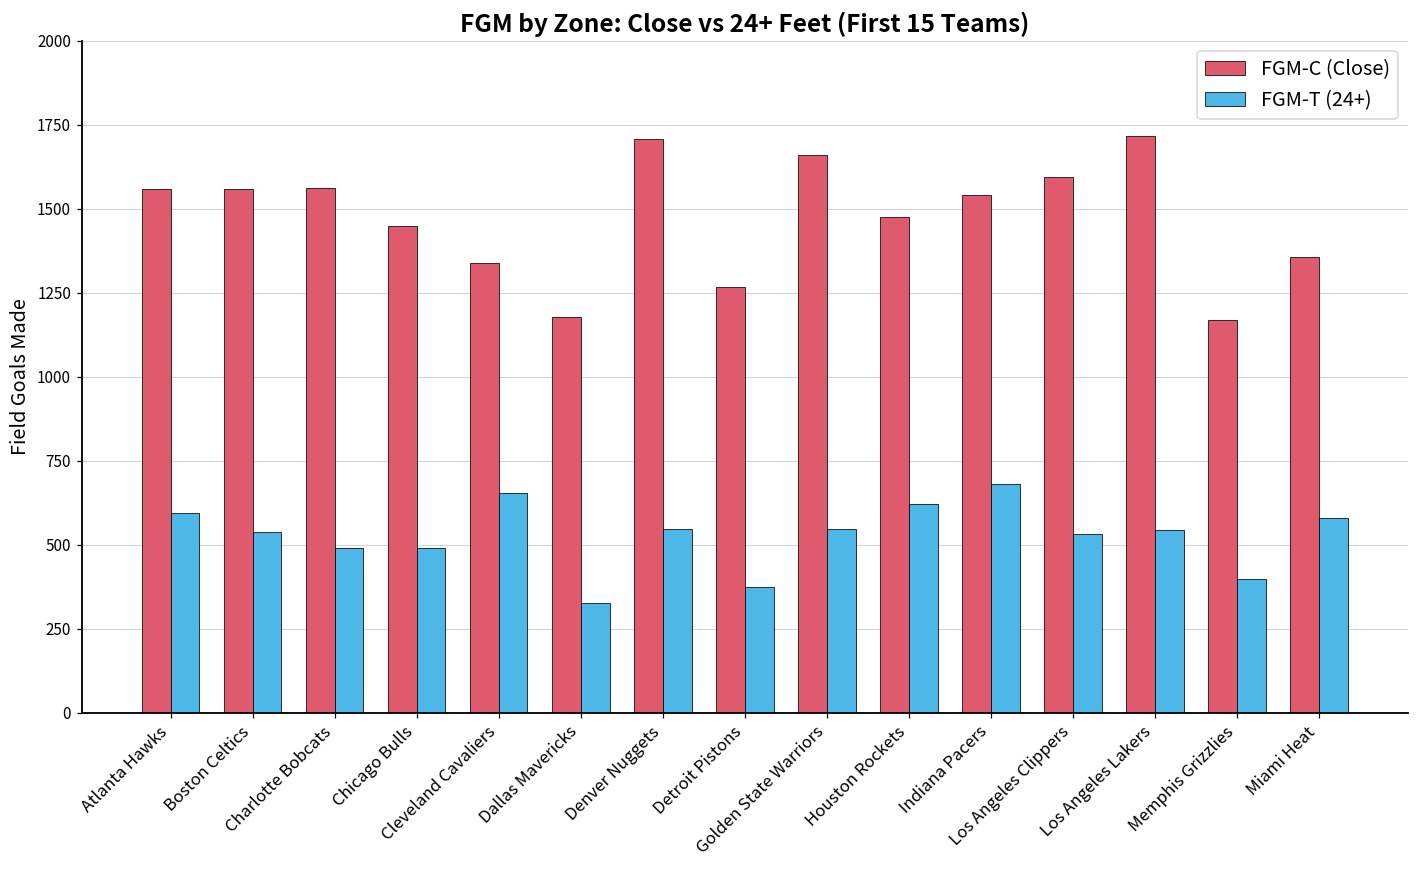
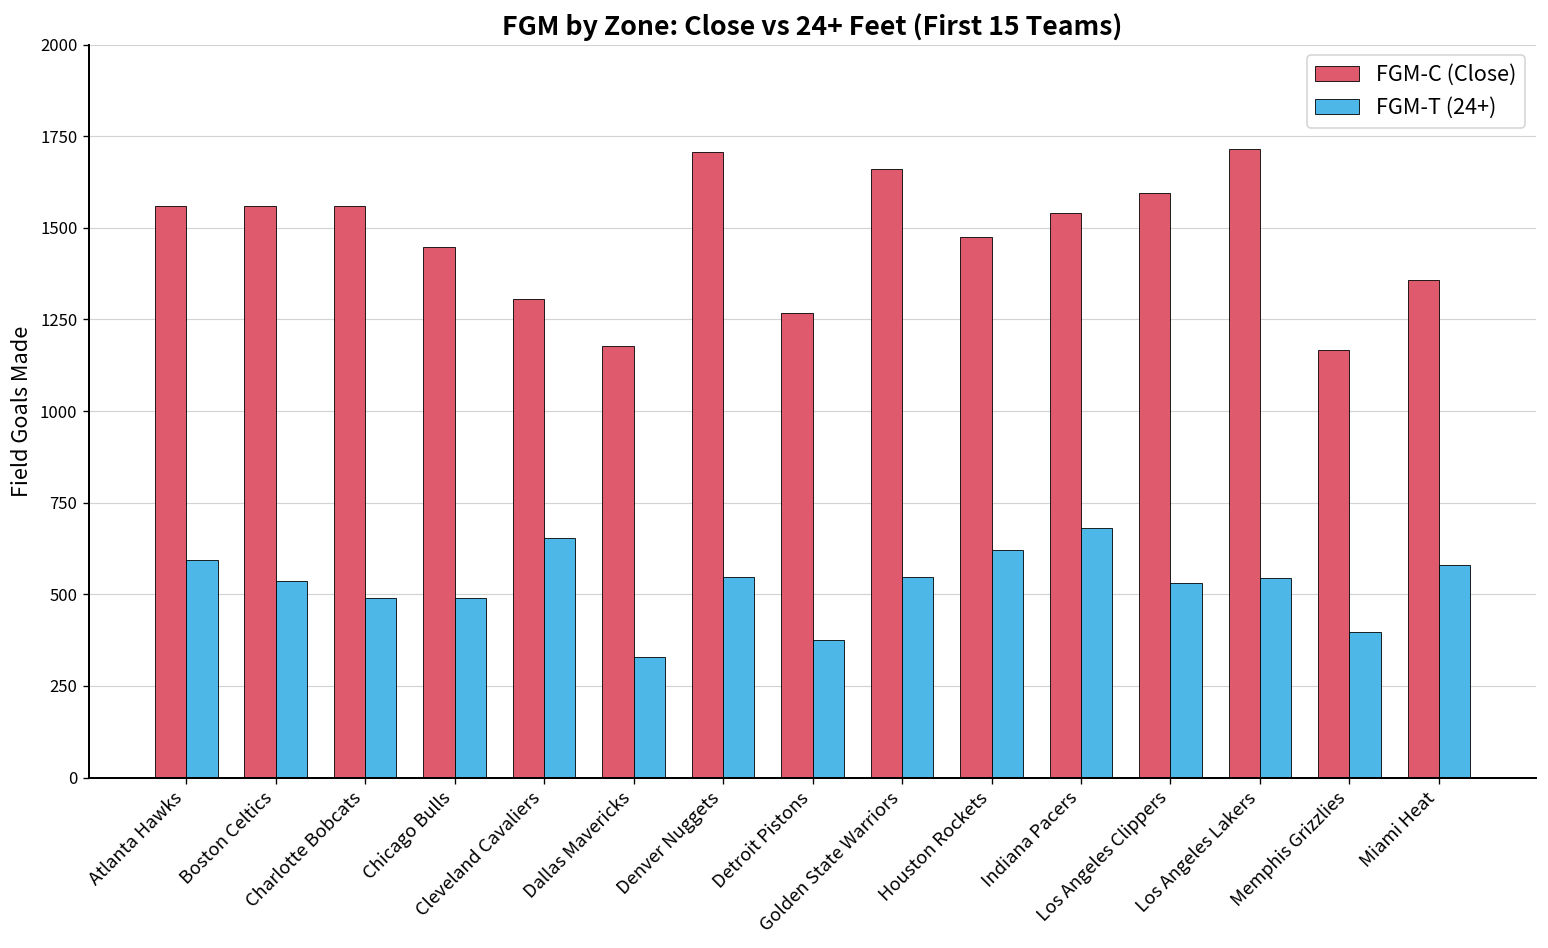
FGM-C (Close), Cleveland Cavaliers: 1340 -> 1310
